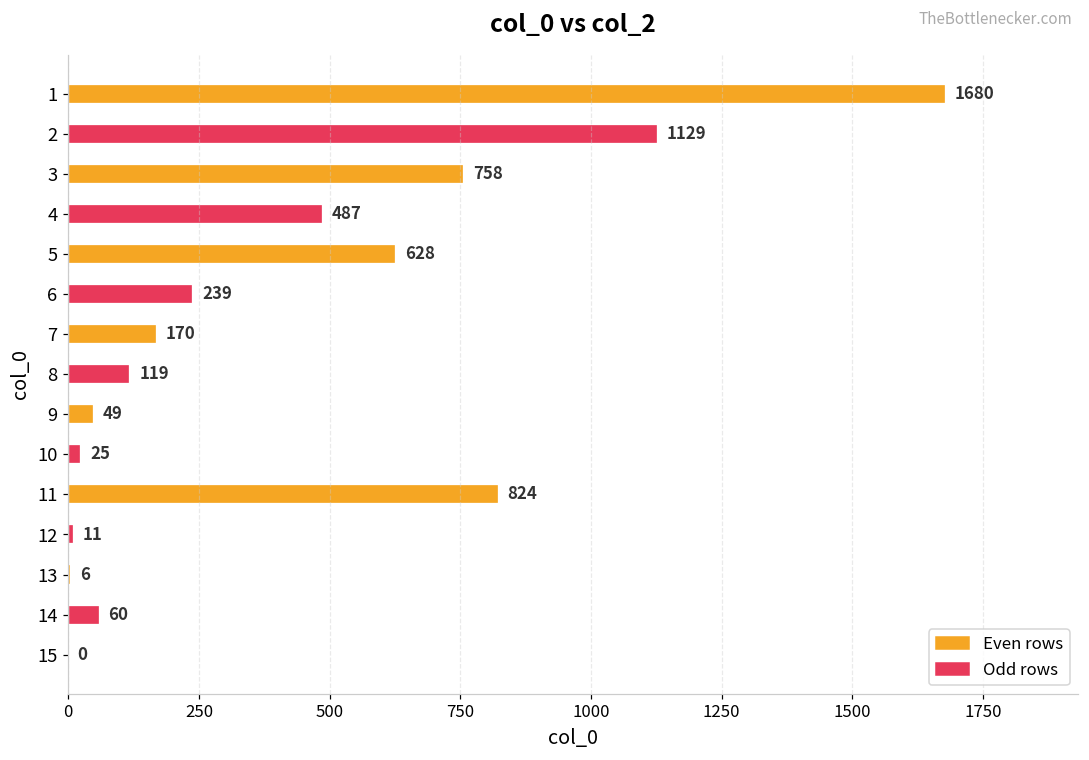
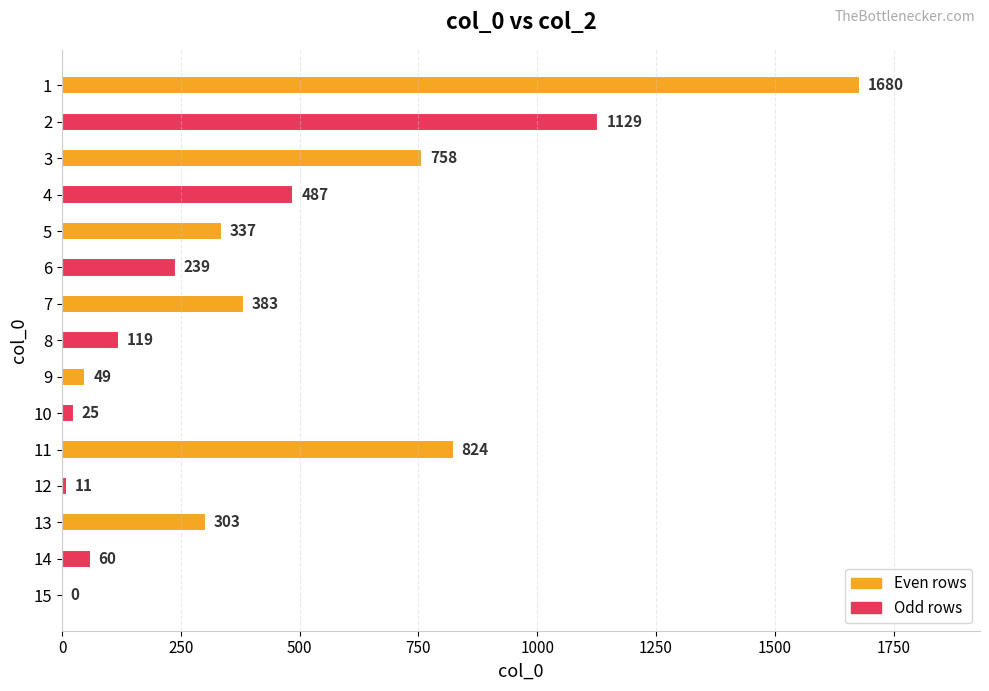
5: 628 -> 337
7: 170 -> 383
13: 6 -> 303
